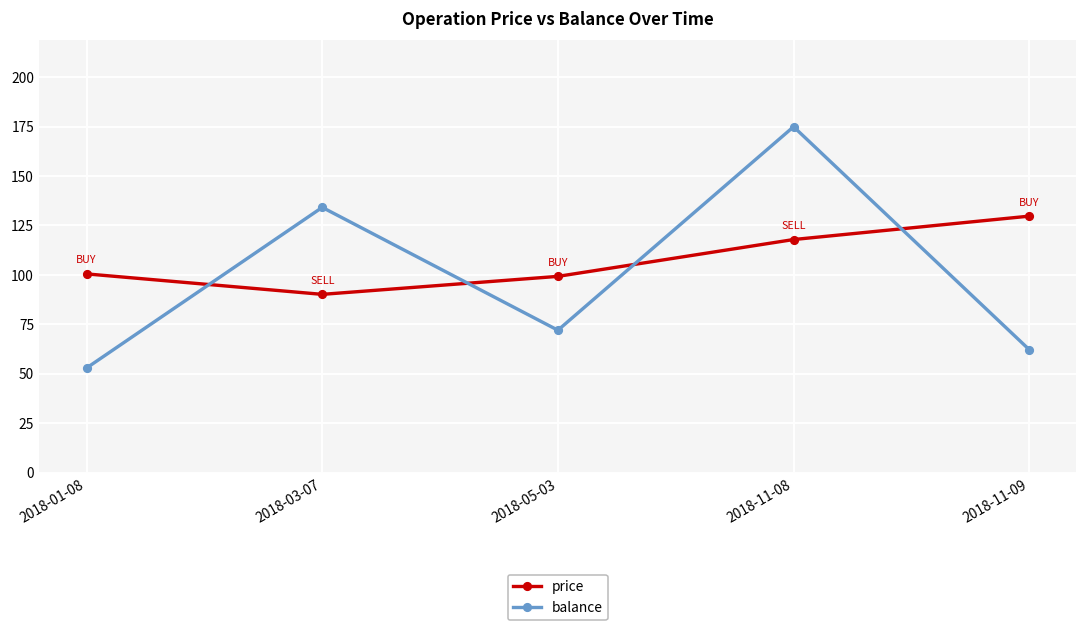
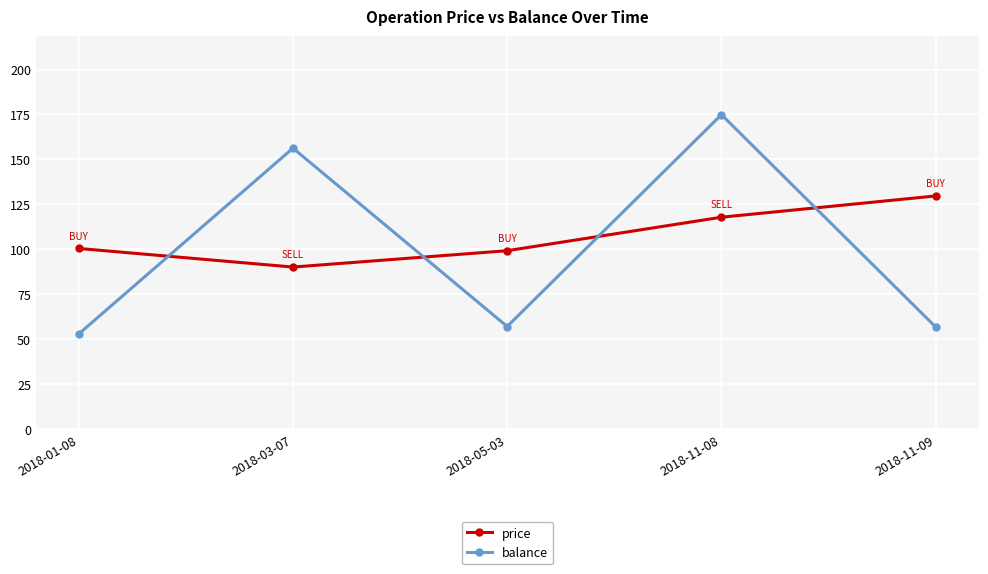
balance, 2018-03-07: 134 -> 156
balance, 2018-05-03: 72 -> 57
balance, 2018-11-09: 62 -> 57
